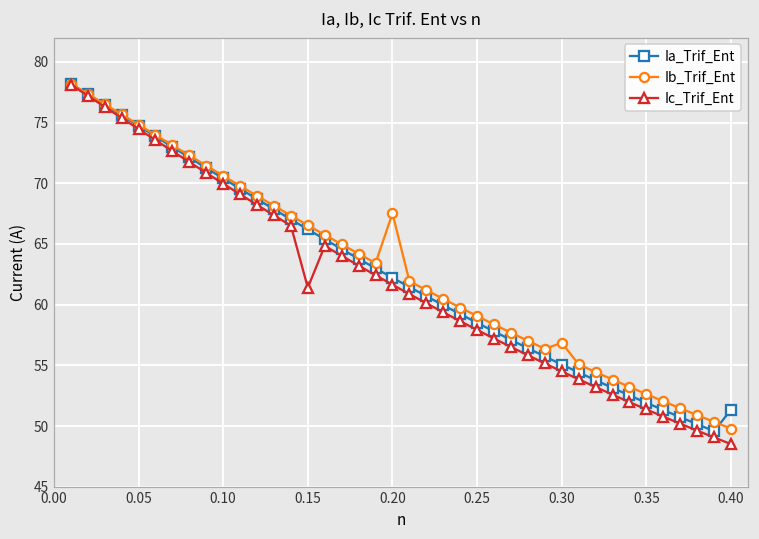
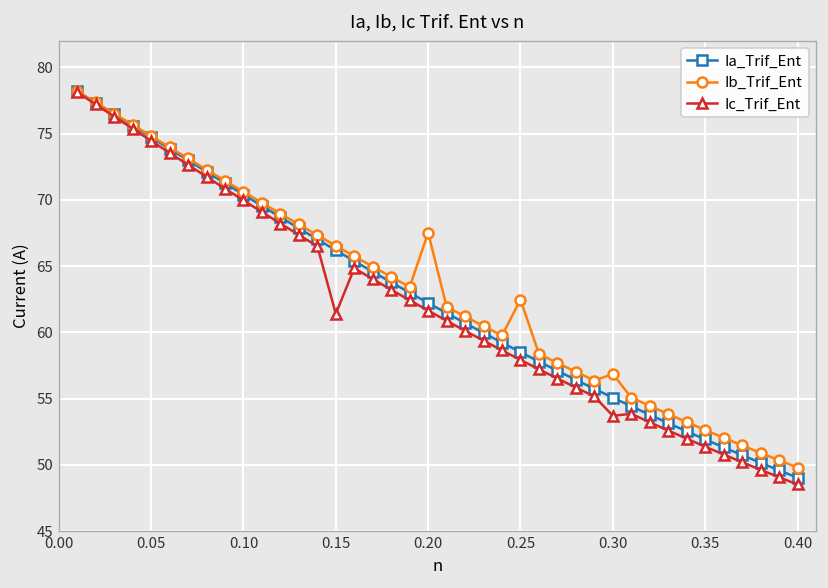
Ib_Trif_Ent, 0.25: 59.1 -> 62.5
Ic_Trif_Ent, 0.30: 54.5 -> 53.7
Ia_Trif_Ent, 0.40: 51.4 -> 49.0
